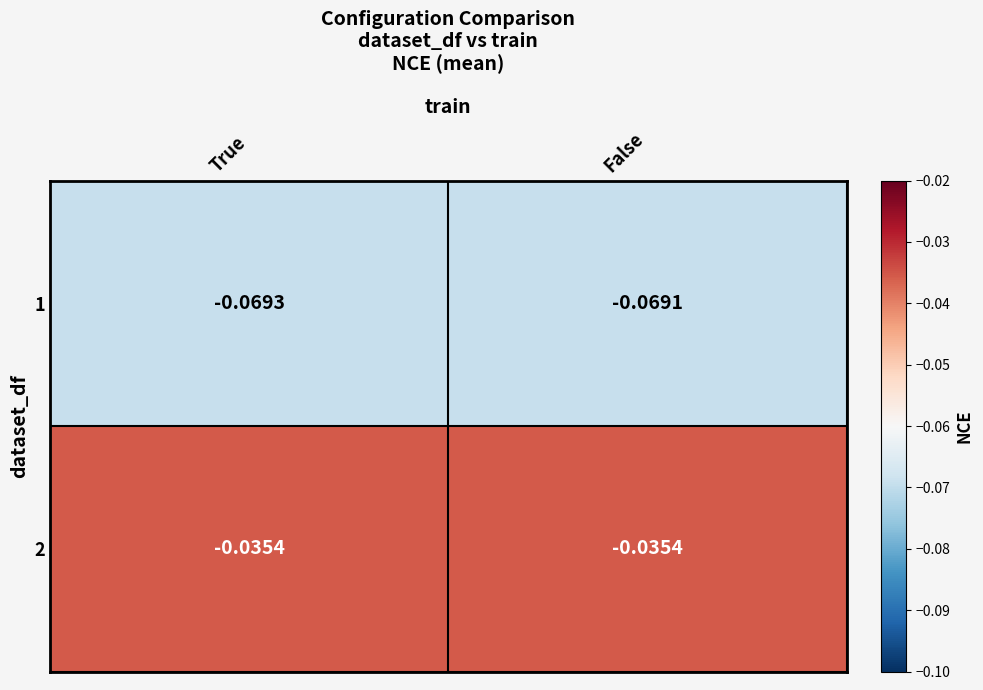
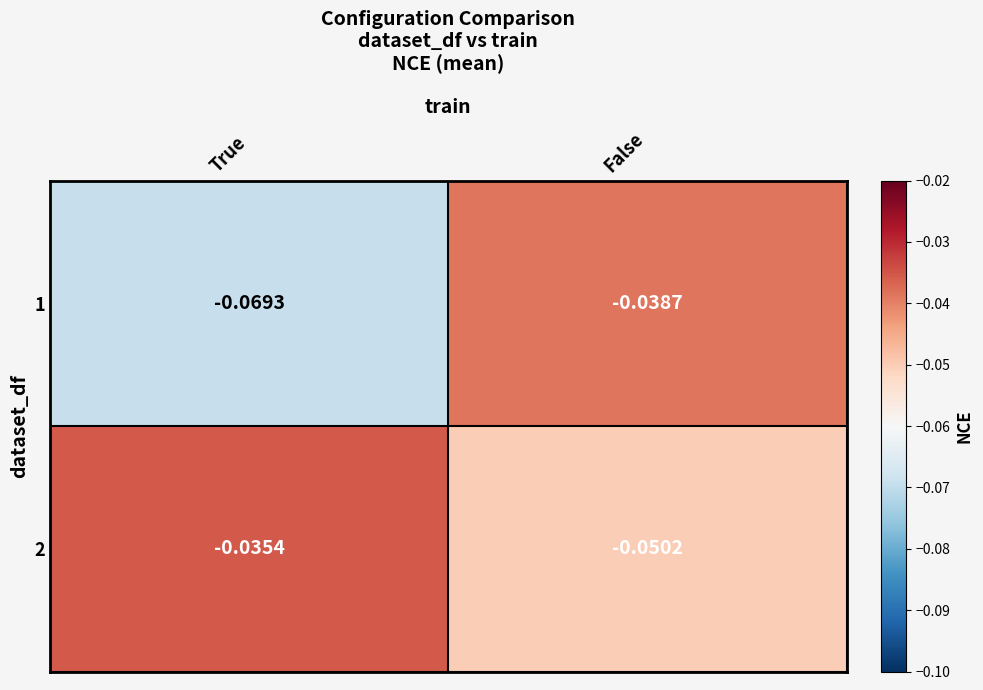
1, False: -0.0691 -> -0.0387
2, False: -0.0354 -> -0.0502
